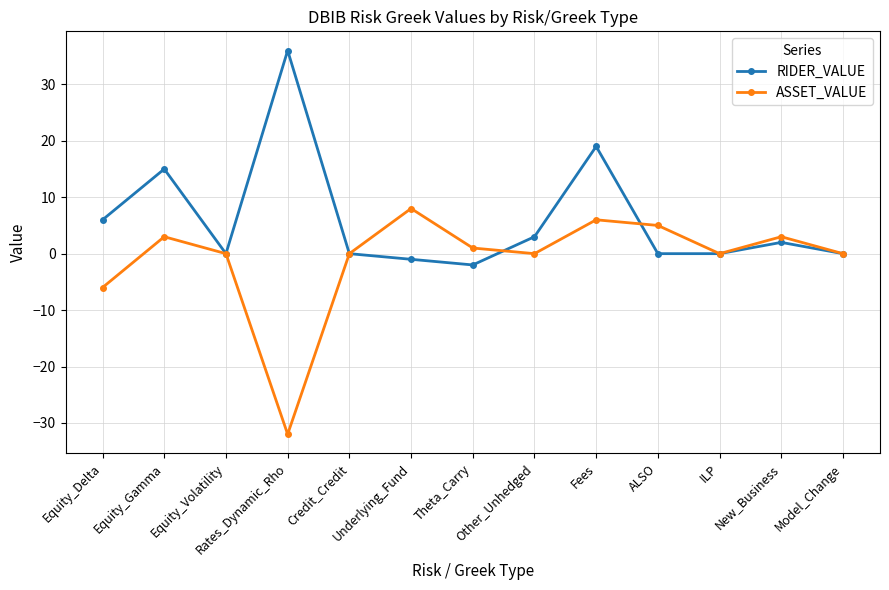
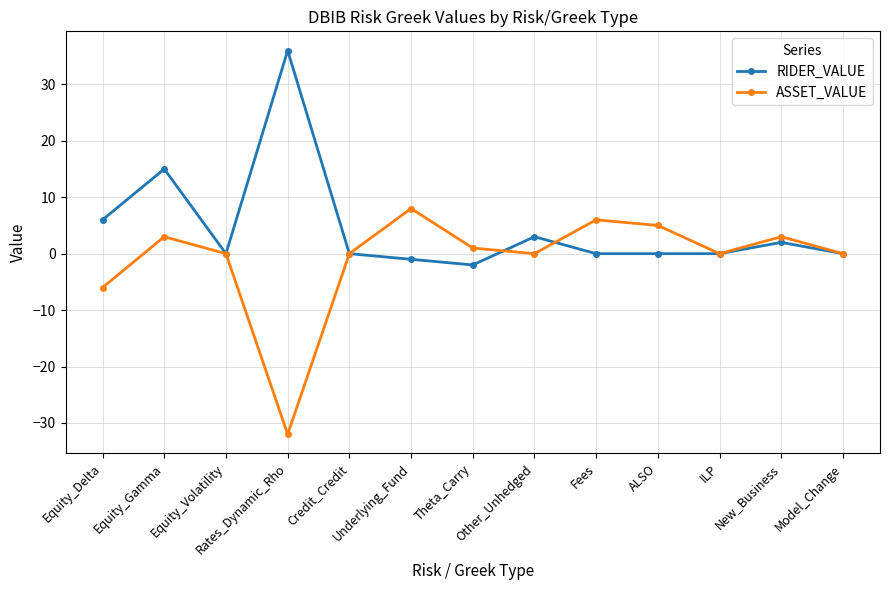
RIDER_VALUE, Fees: 19 -> 0
